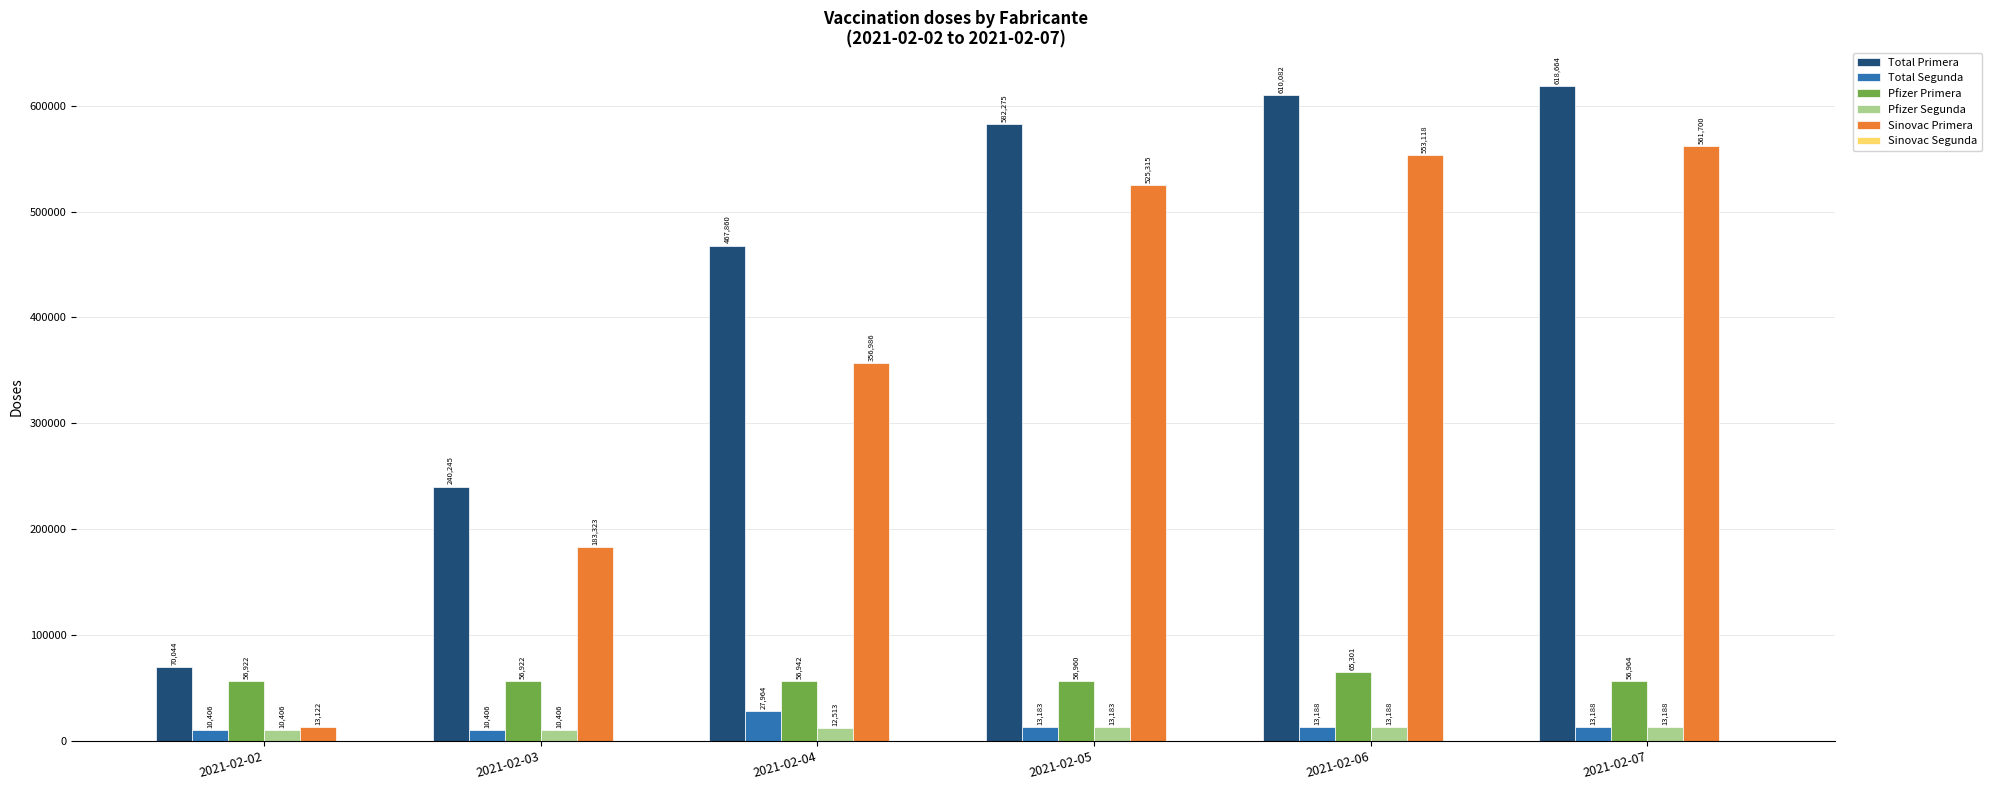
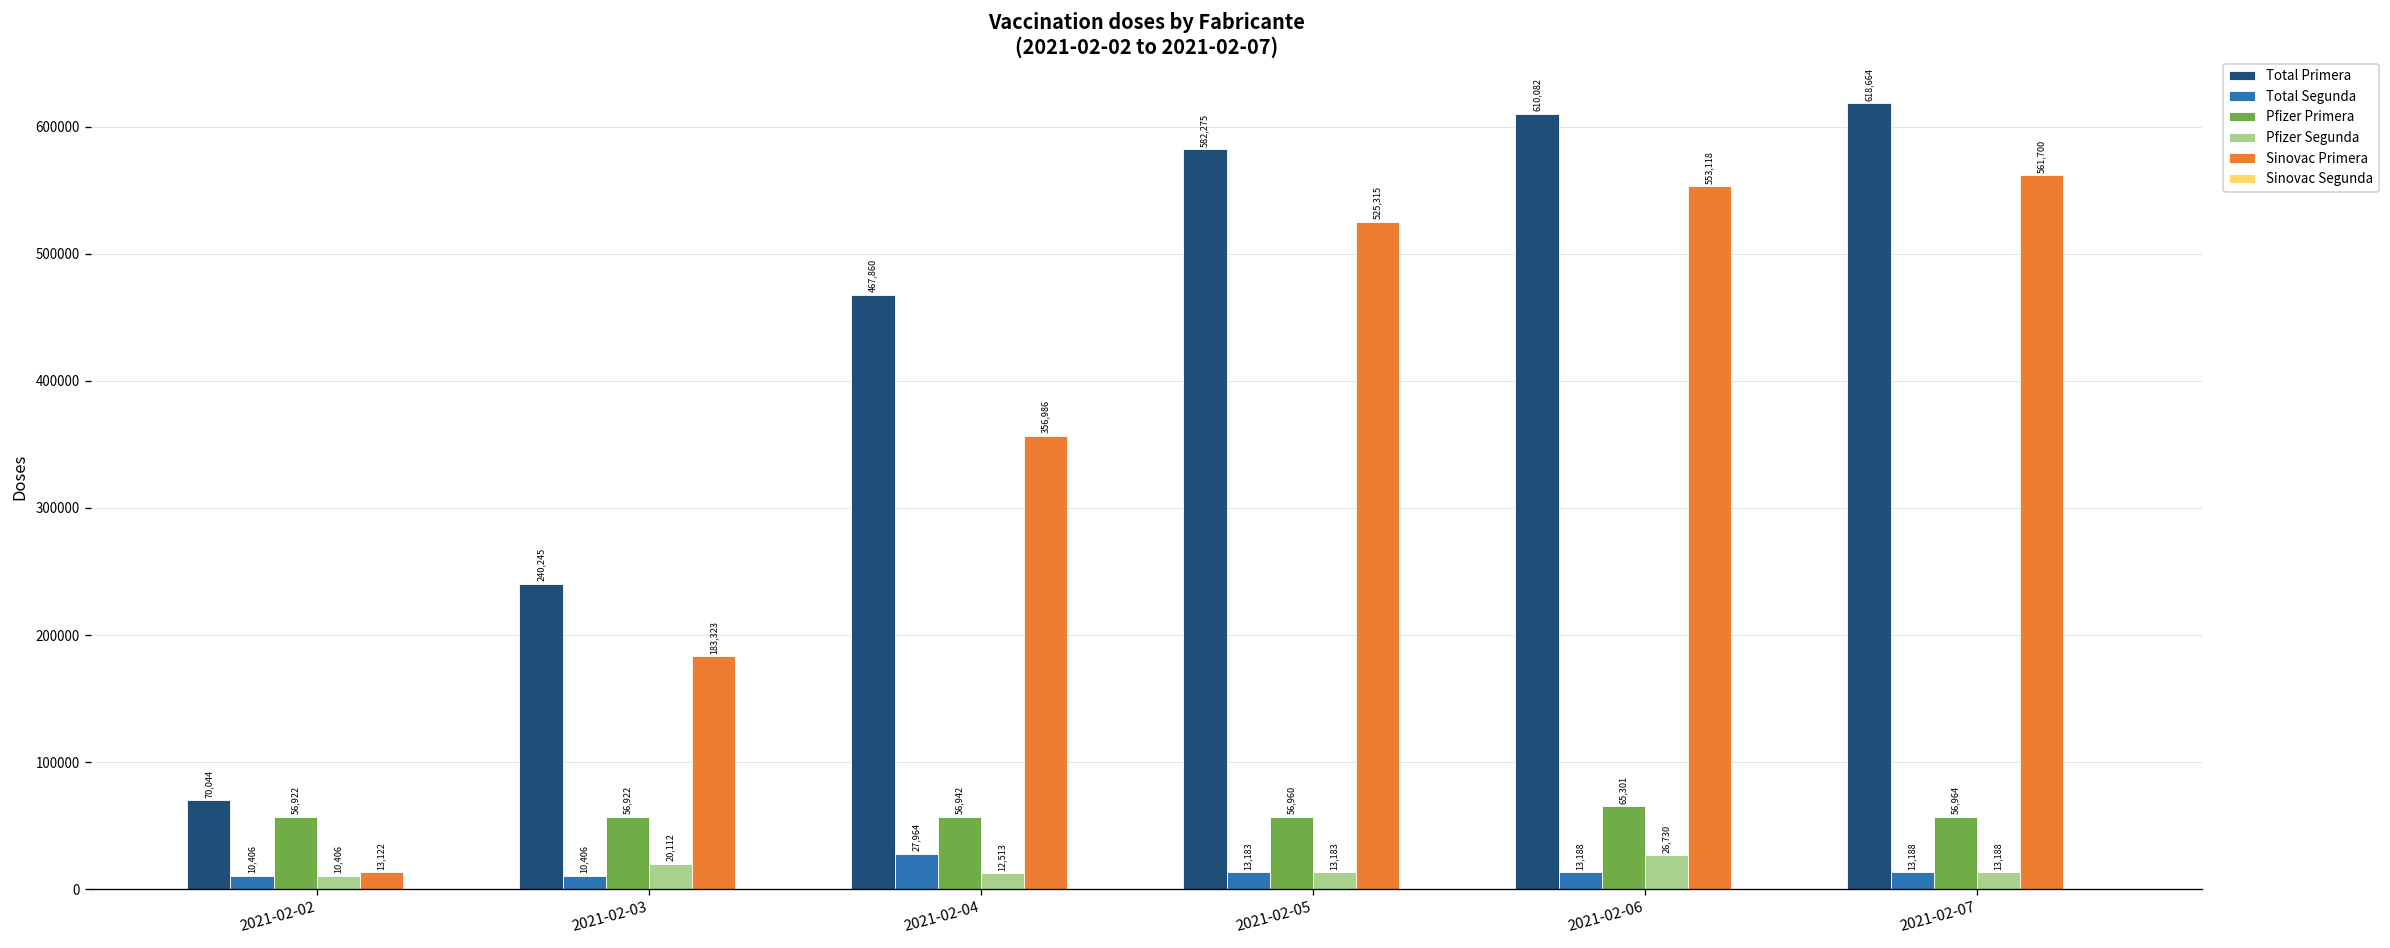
Pfizer Segunda, 2021-02-03: 10,406 -> 20,112
Pfizer Segunda, 2021-02-06: 13,188 -> 26,730
